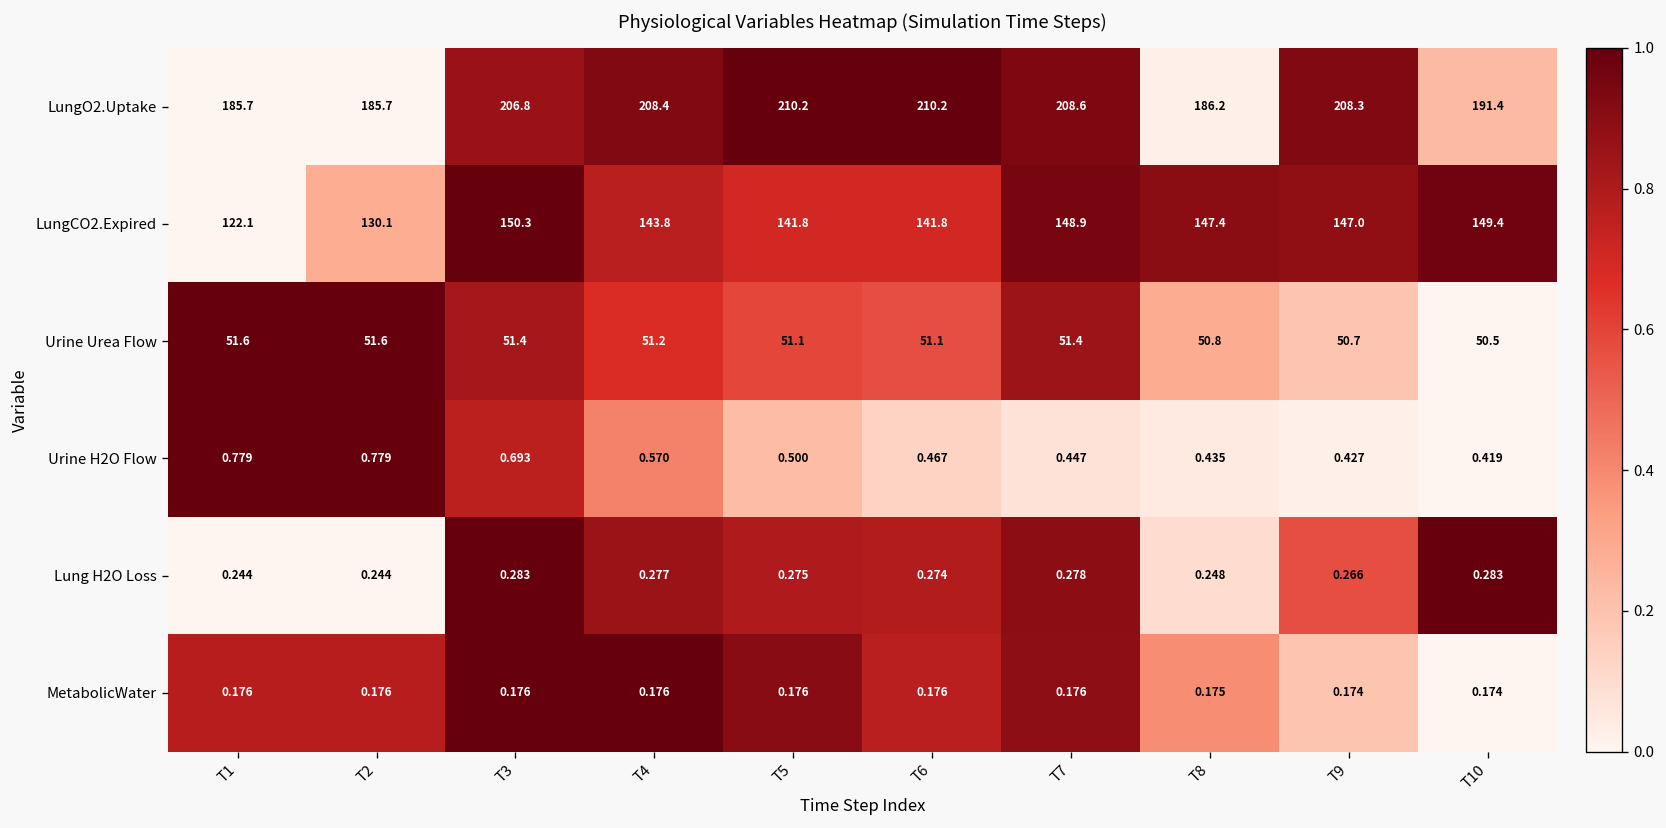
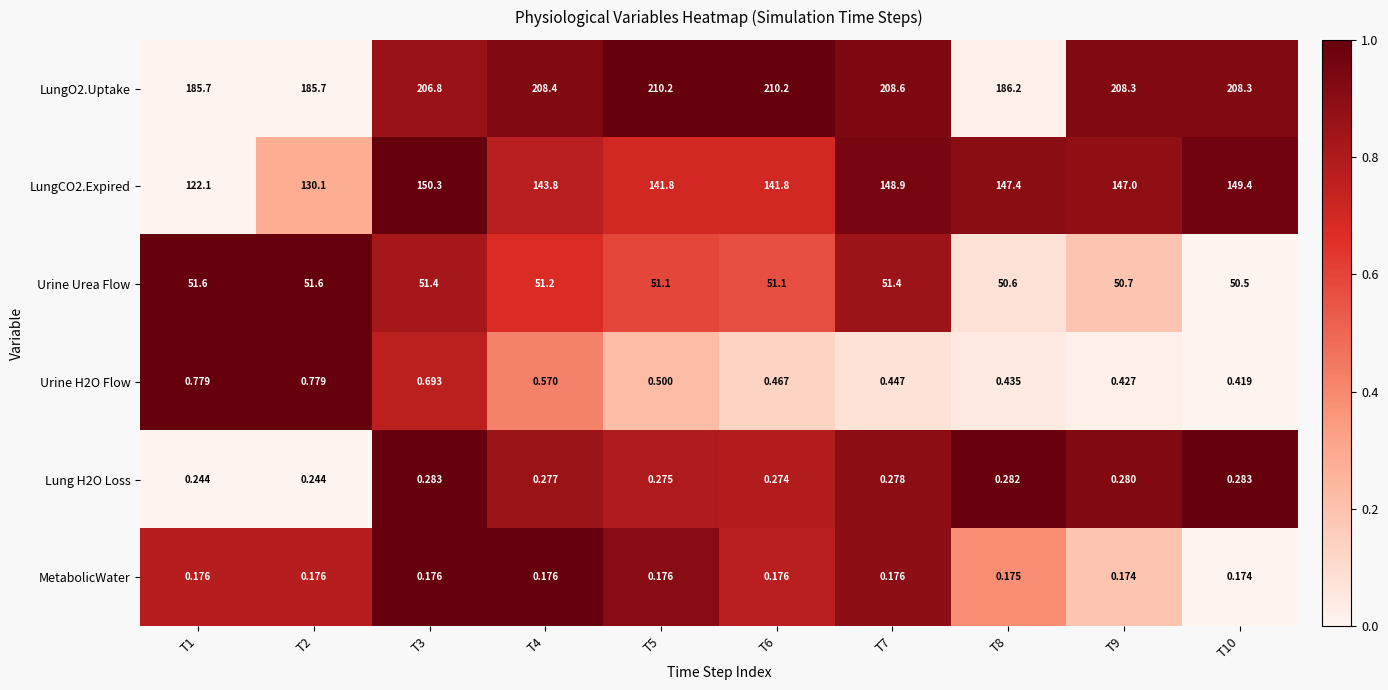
LungO2.Uptake, T10: 191.4 -> 208.3
Urine Urea Flow, T8: 50.8 -> 50.6
Lung H2O Loss, T8: 0.248 -> 0.282
Lung H2O Loss, T9: 0.266 -> 0.280
